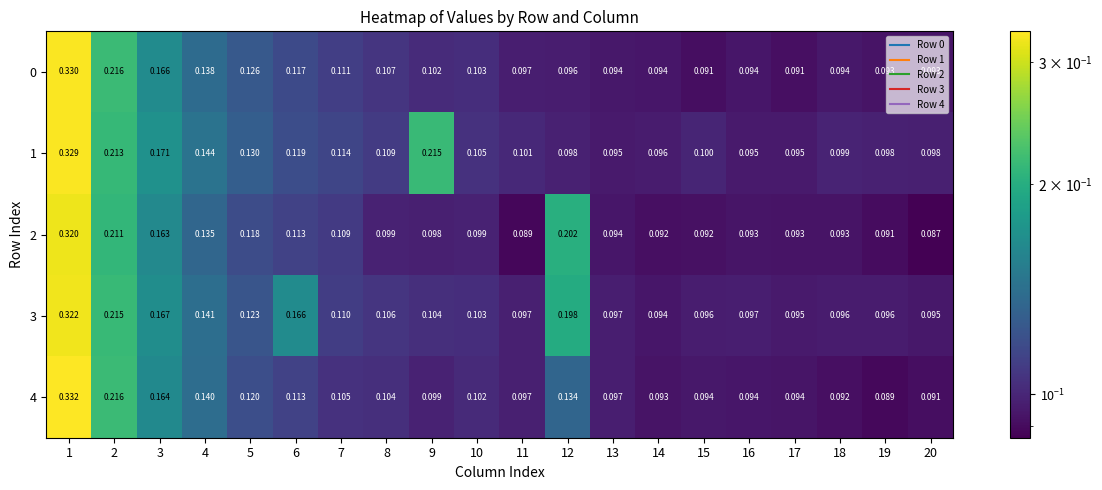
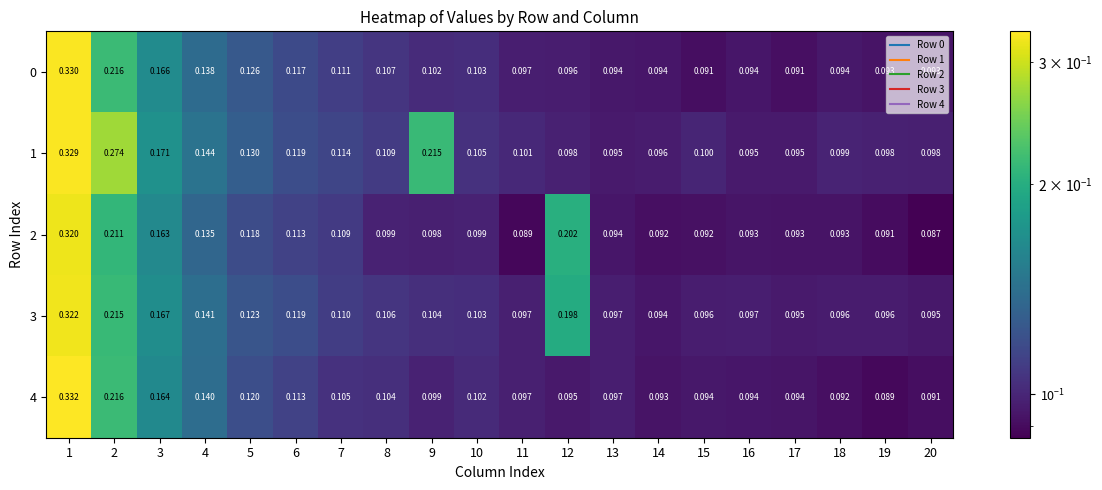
1, 2: 0.213 -> 0.274
3, 6: 0.166 -> 0.119
4, 12: 0.134 -> 0.095
